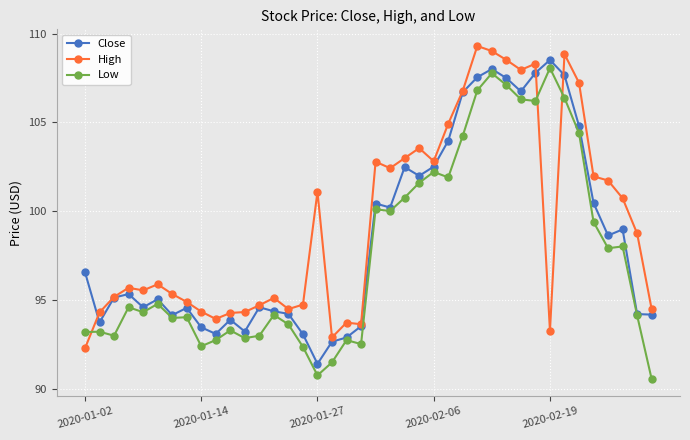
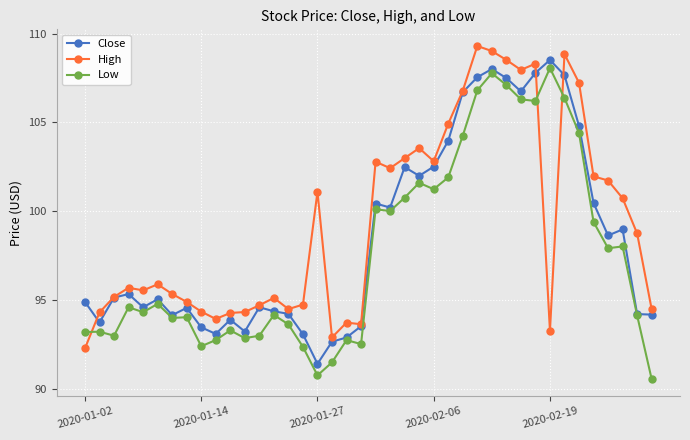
Close, 2020-01-02: 96.6 -> 94.9
Low, 2020-02-06: 102.2 -> 101.2
